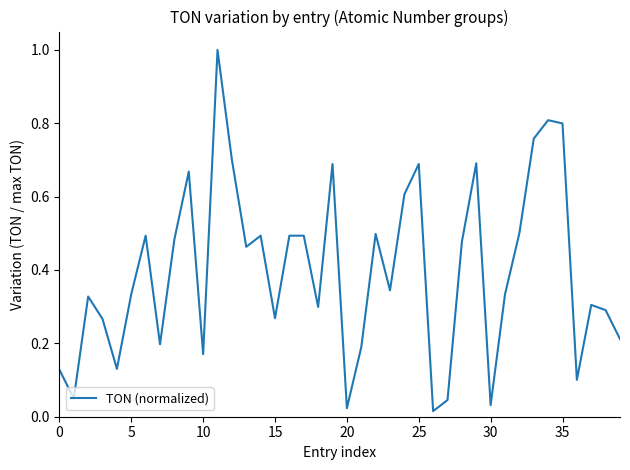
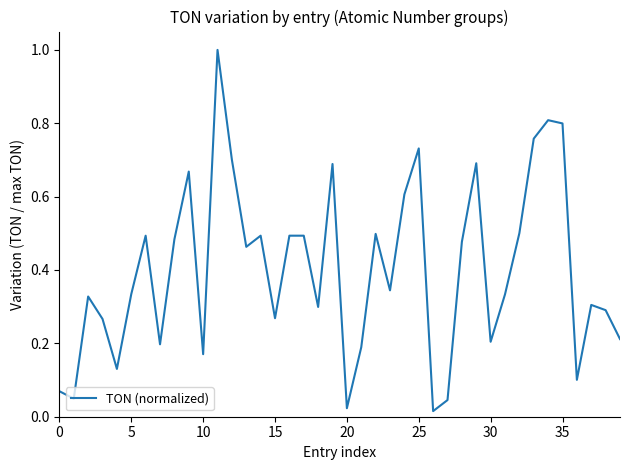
0: 0.13 -> 0.07
25: 0.69 -> 0.73
30: 0.03 -> 0.20
